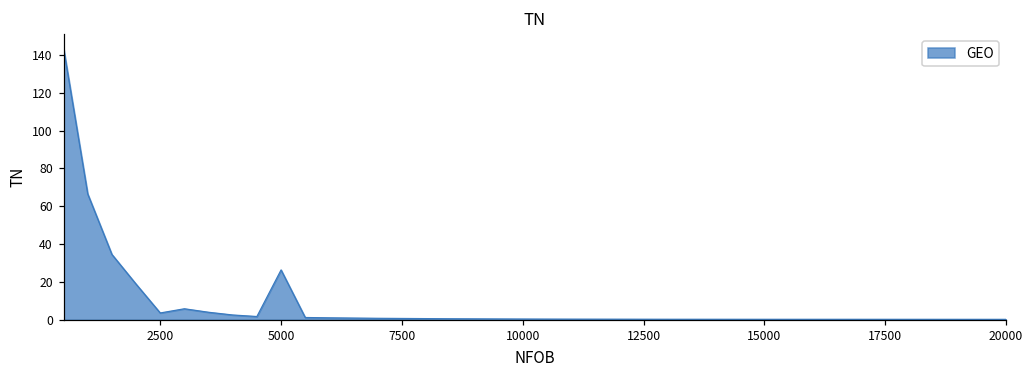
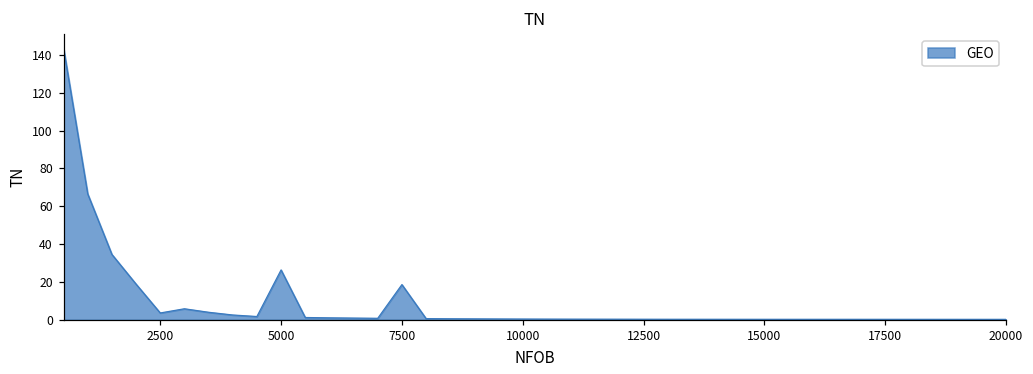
7500: 1 -> 19
